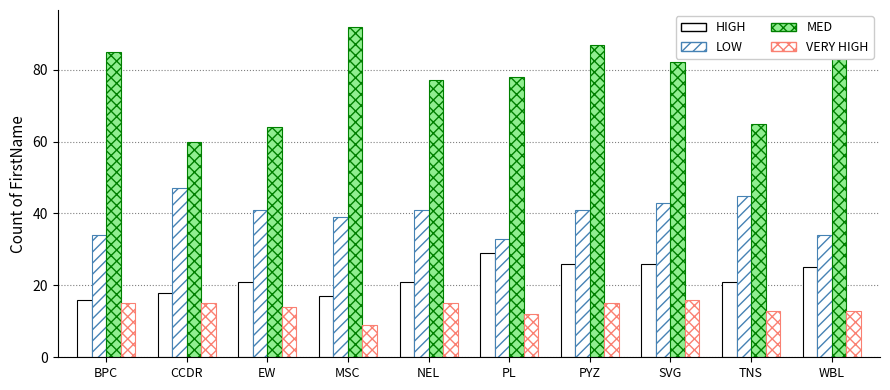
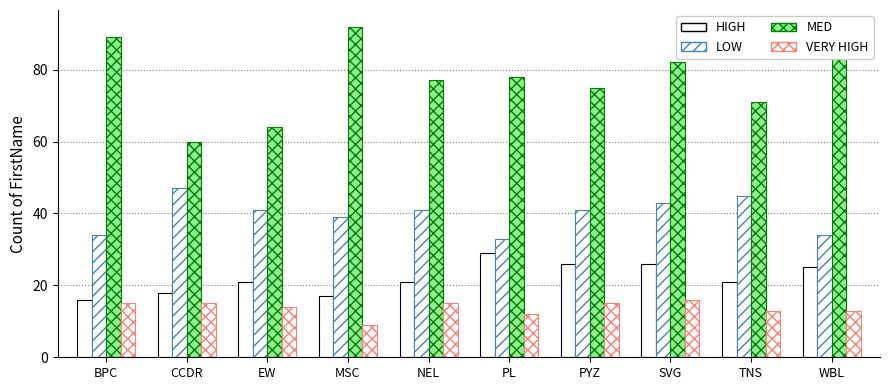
MED, BPC: 85 -> 89
MED, PYZ: 87 -> 75
MED, TNS: 65 -> 71
